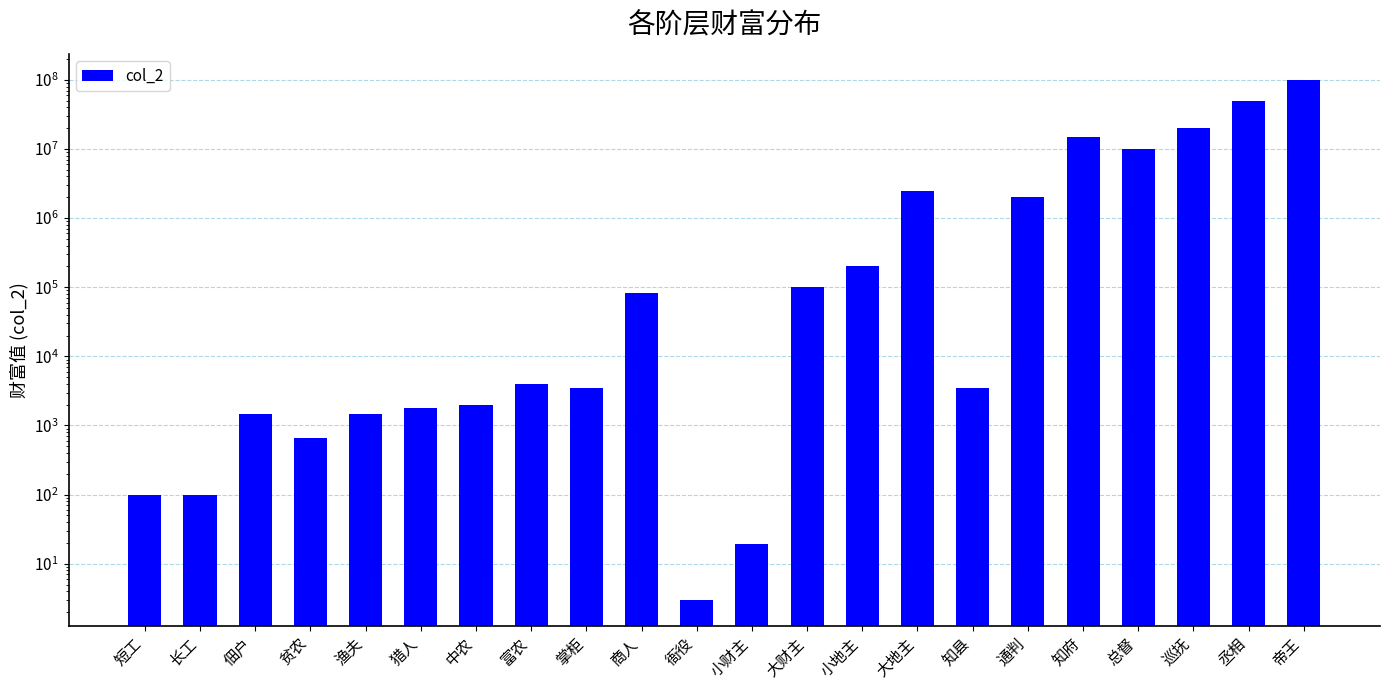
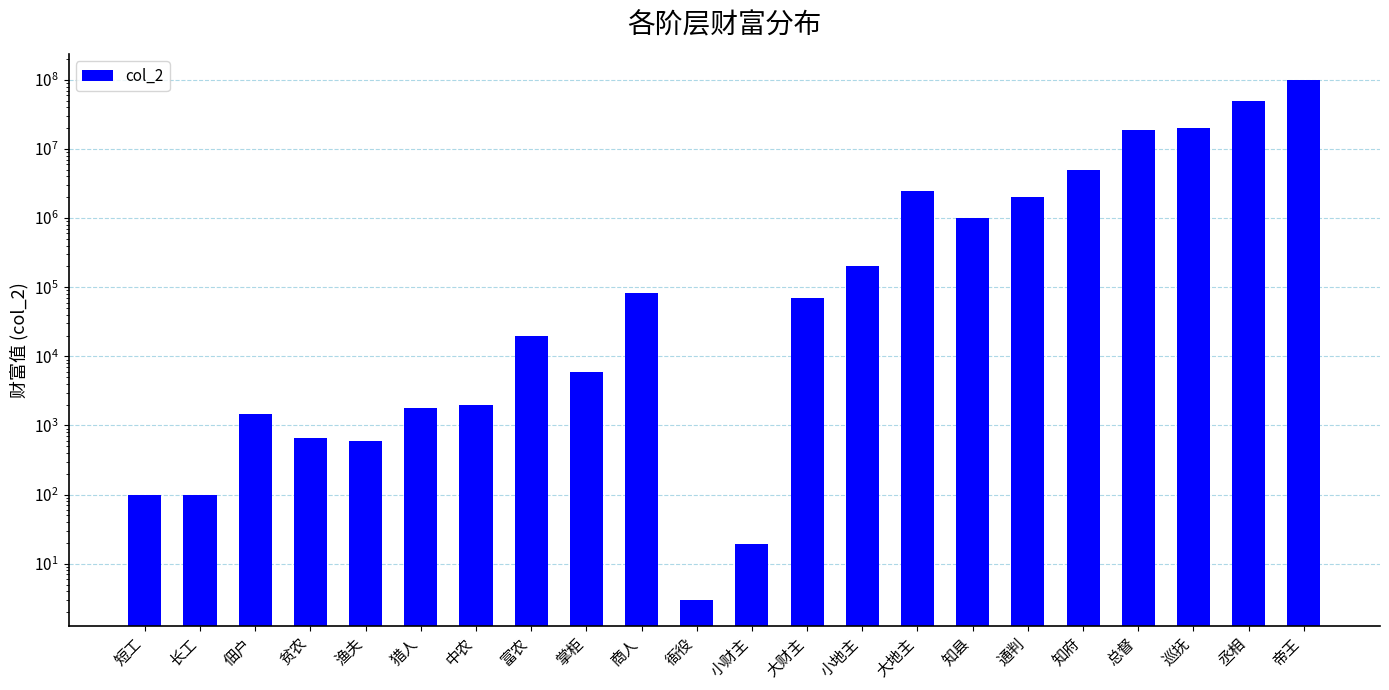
渔夫: 1500 -> 600
富农: 4000 -> 19000
掌柜: 4000 -> 6000
大财主: 100000 -> 70000
知县: 3000 -> 1000000
知府: 15000000 -> 5000000
总督: 10000000 -> 19000000
